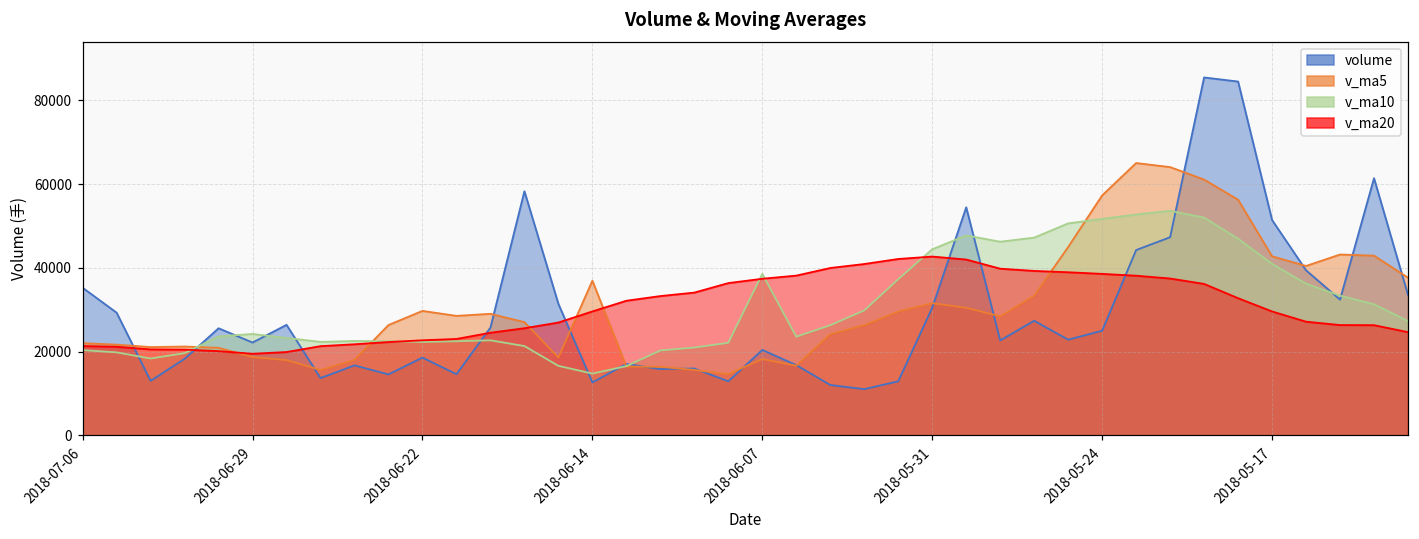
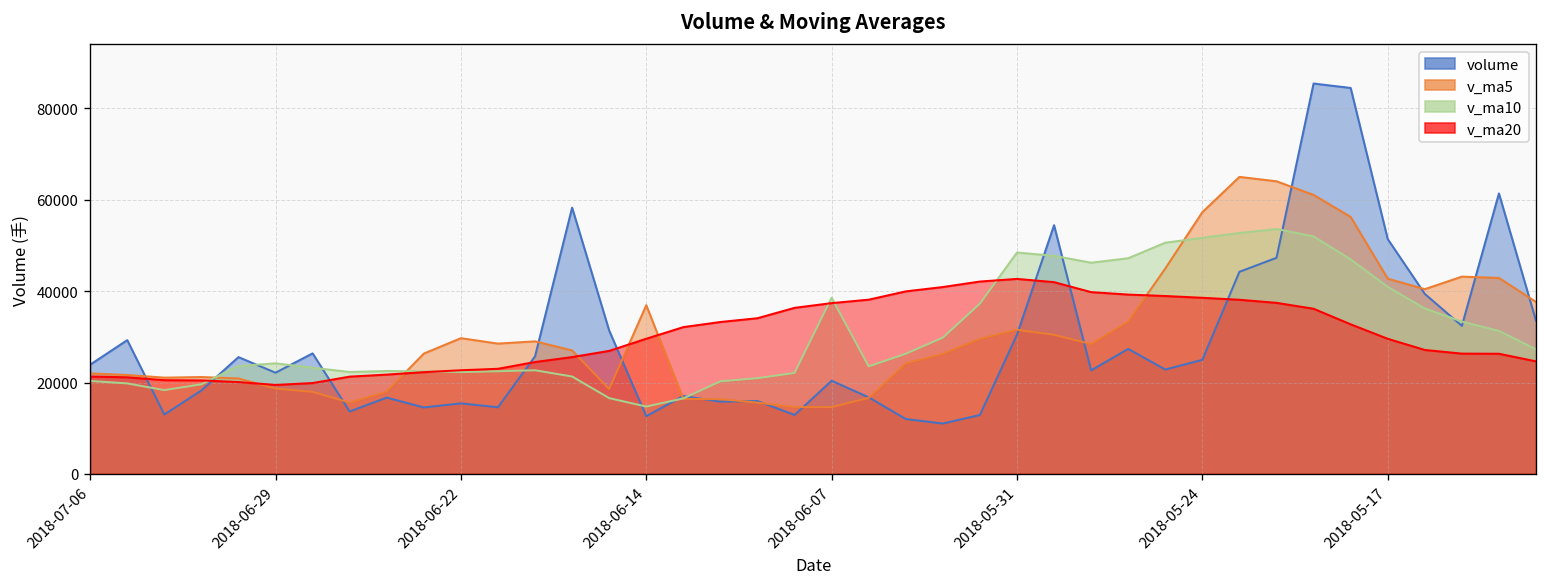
volume, 2018-07-06: 35000 -> 24000
volume, 2018-06-22: 19000 -> 15000
v_ma5, 2018-06-07: 18000 -> 15000
v_ma10, 2018-05-31: 44000 -> 48000
